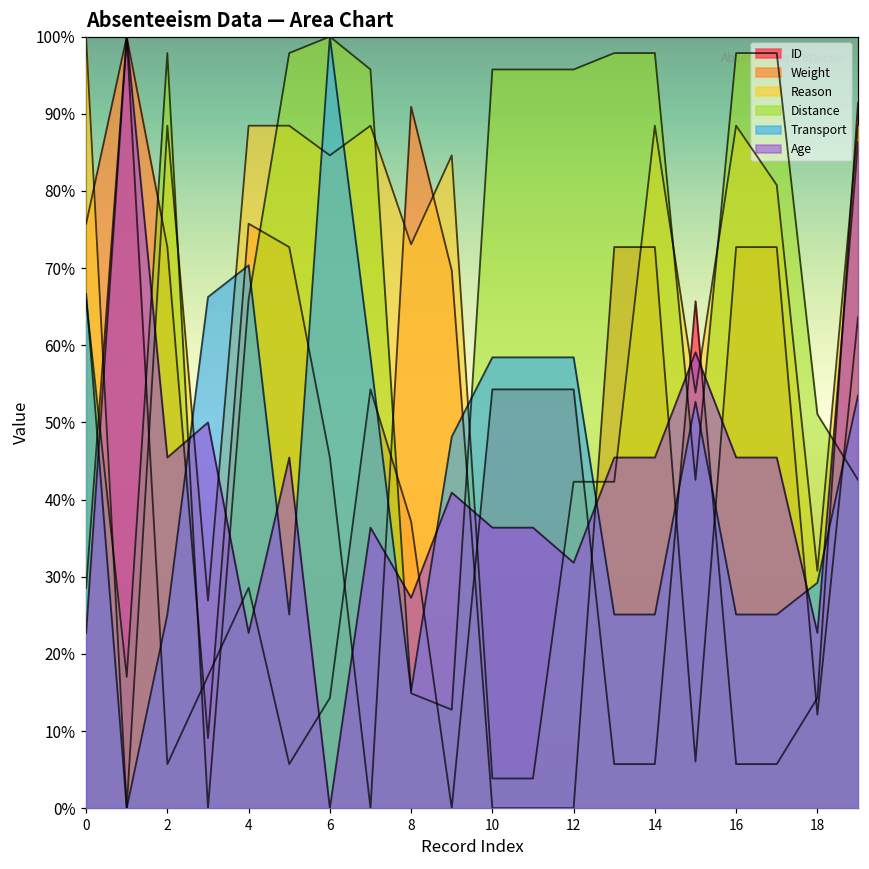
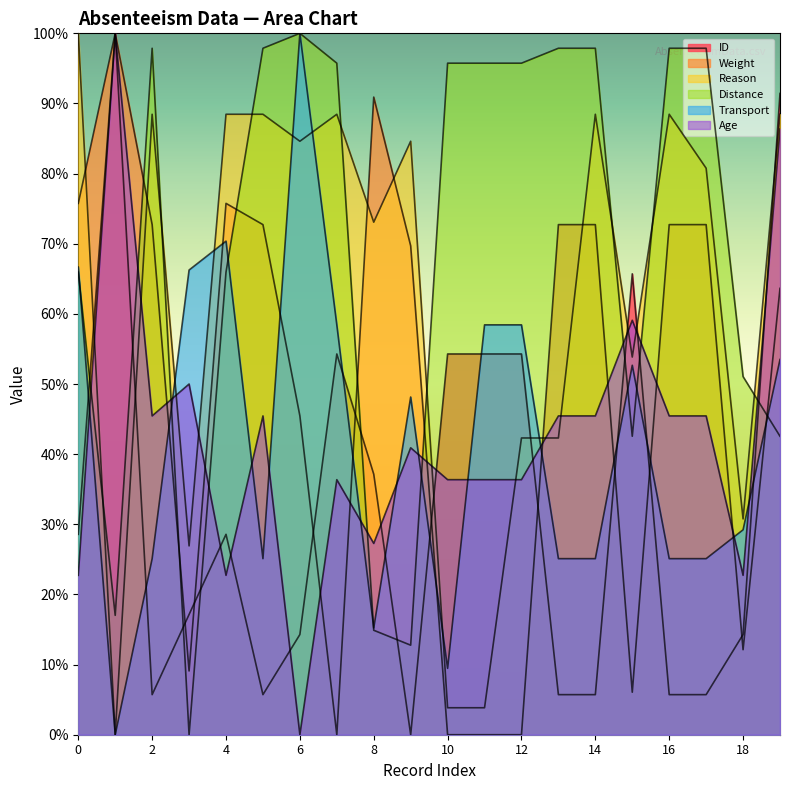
Transport, 10: 58% -> 9%
Age, 12: 32% -> 36%
